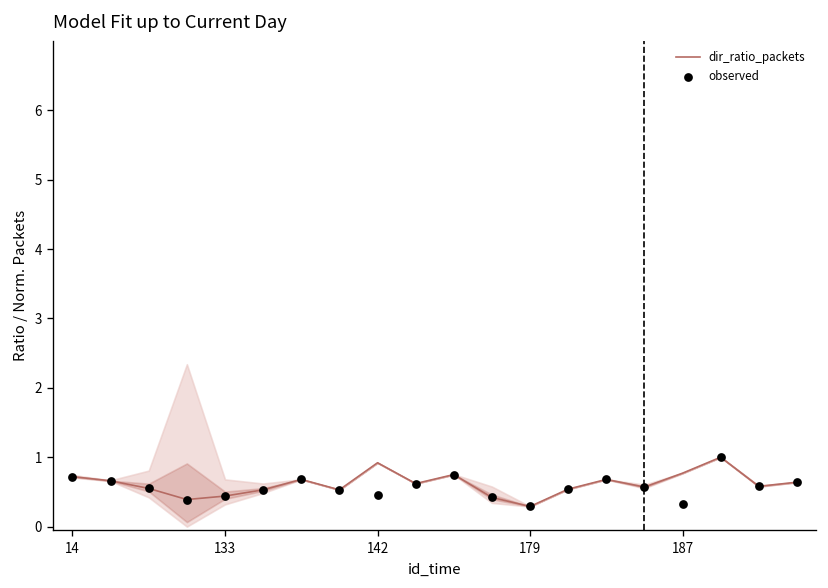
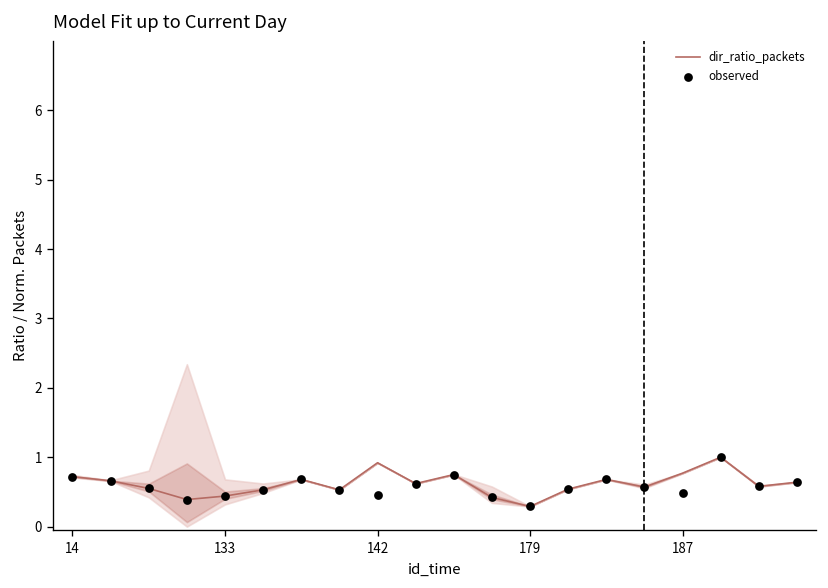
observed, 187: 0.3 -> 0.5
